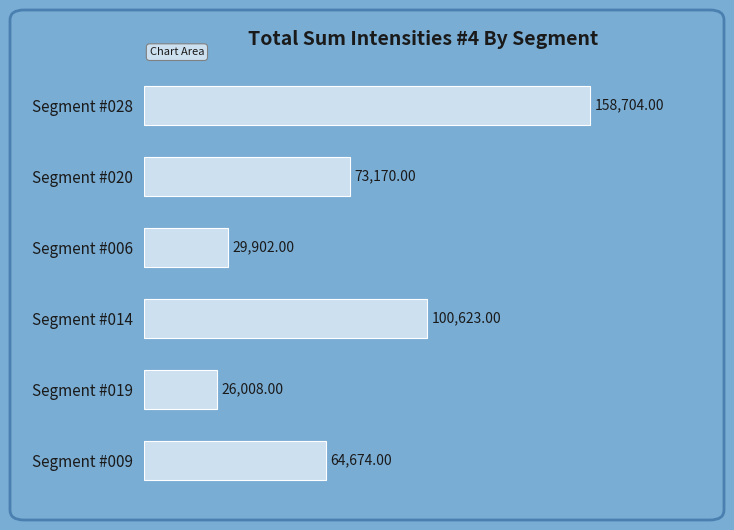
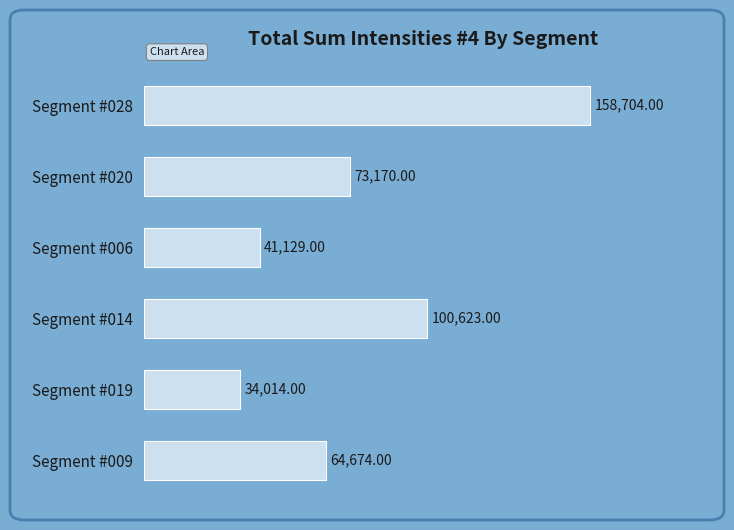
Segment #006: 29,902.00 -> 41,129.00
Segment #019: 26,008.00 -> 34,014.00
